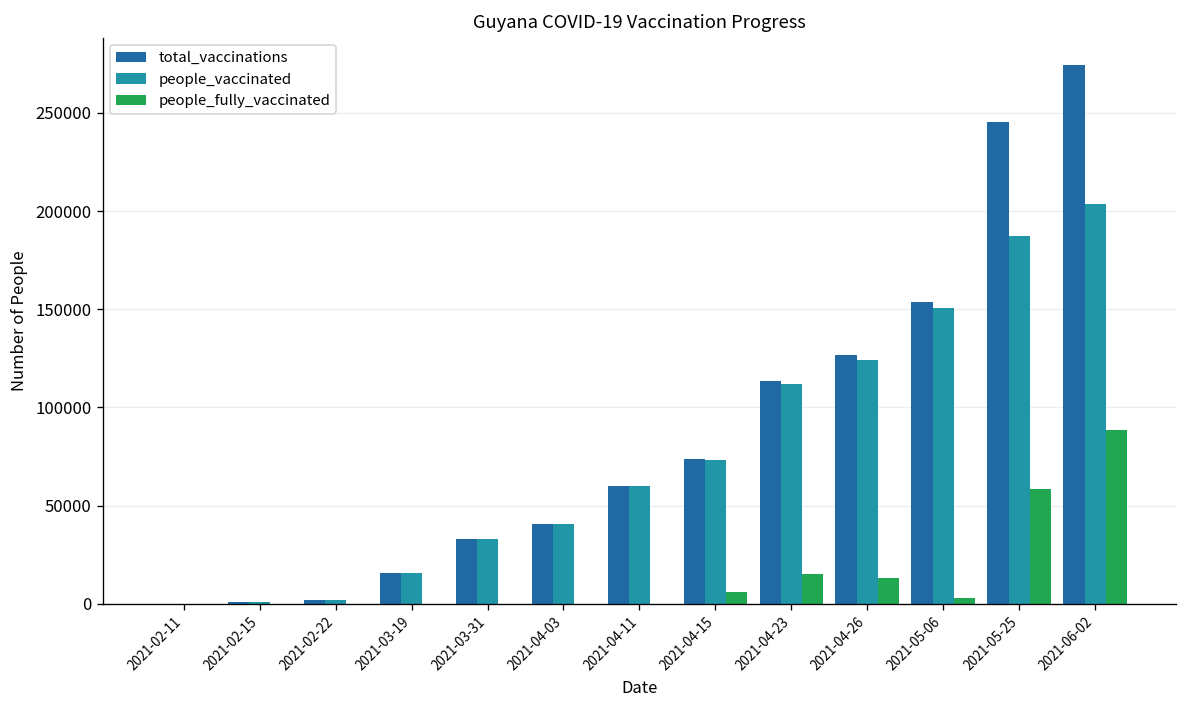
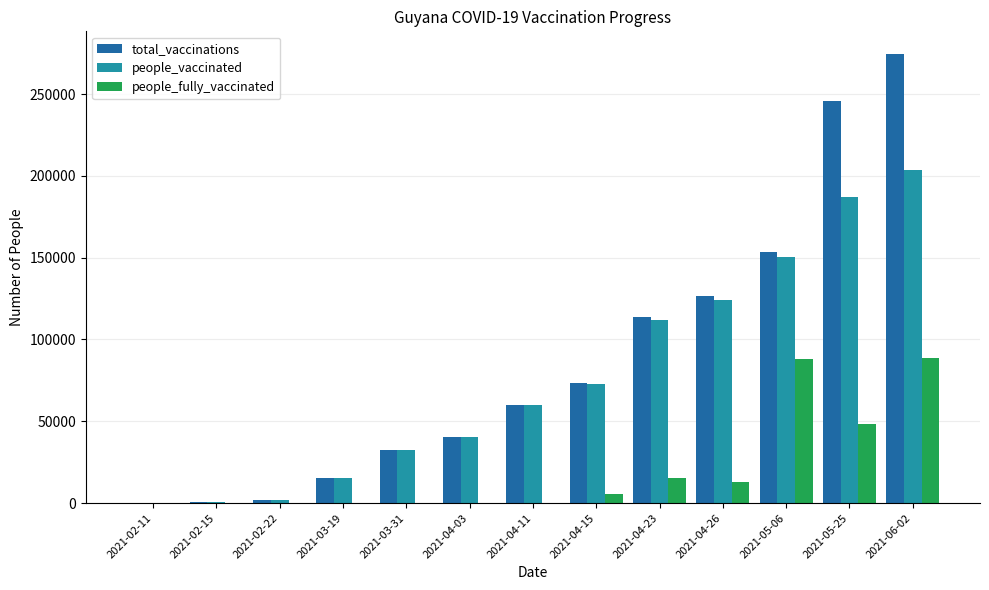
people_fully_vaccinated, 2021-05-06: 3000 -> 88000
people_fully_vaccinated, 2021-05-25: 58000 -> 49000
